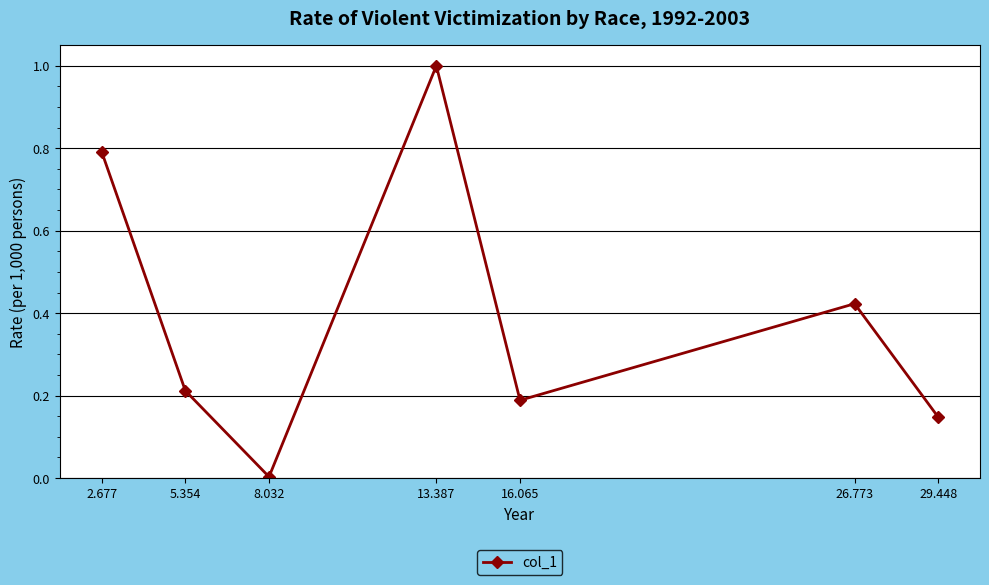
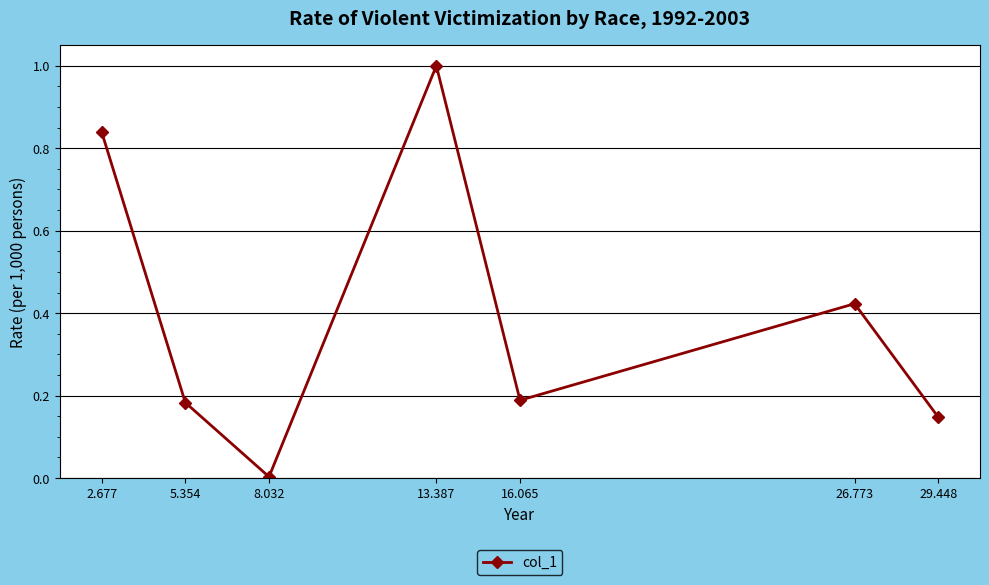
2.677: 0.79 -> 0.84
5.354: 0.21 -> 0.18
